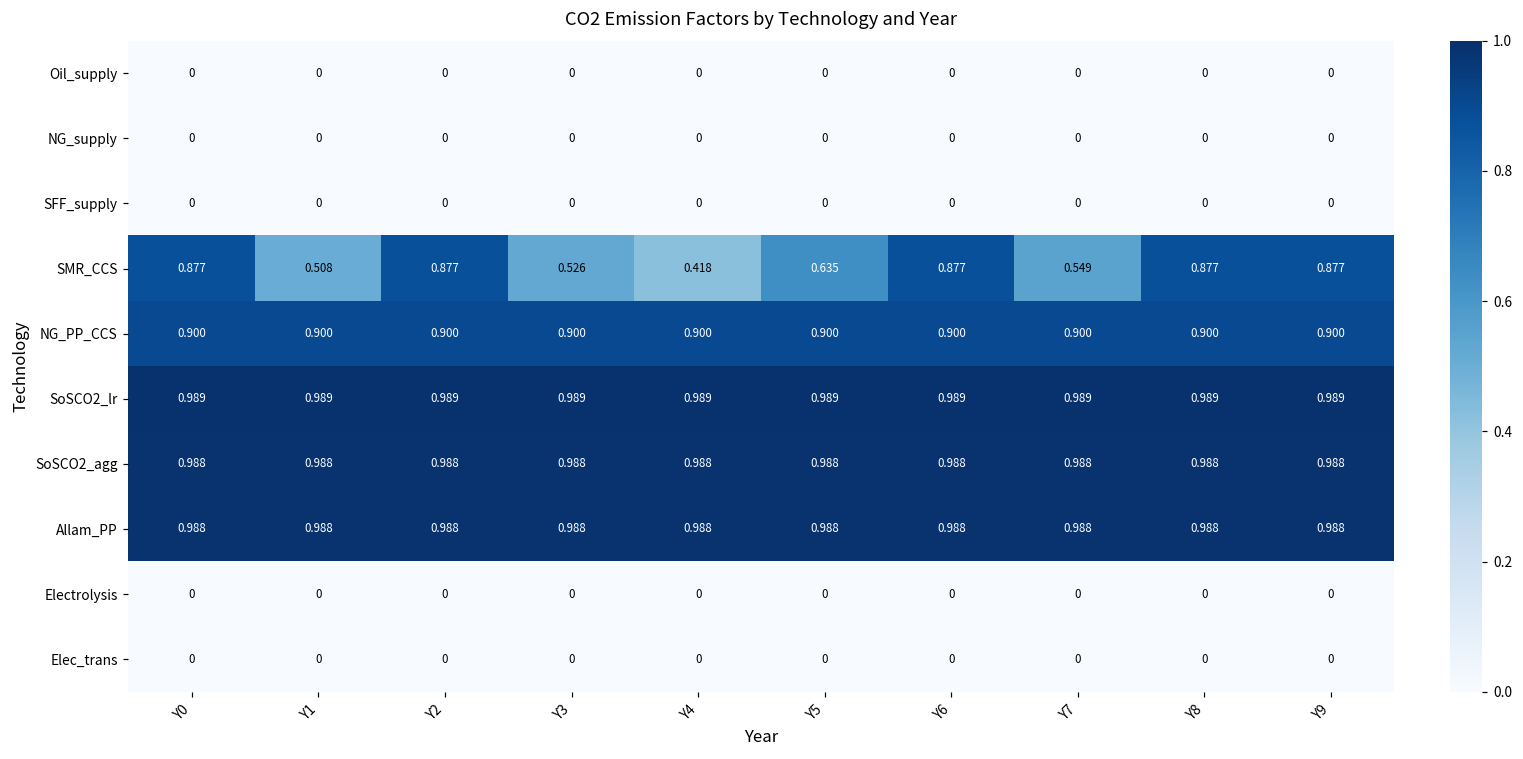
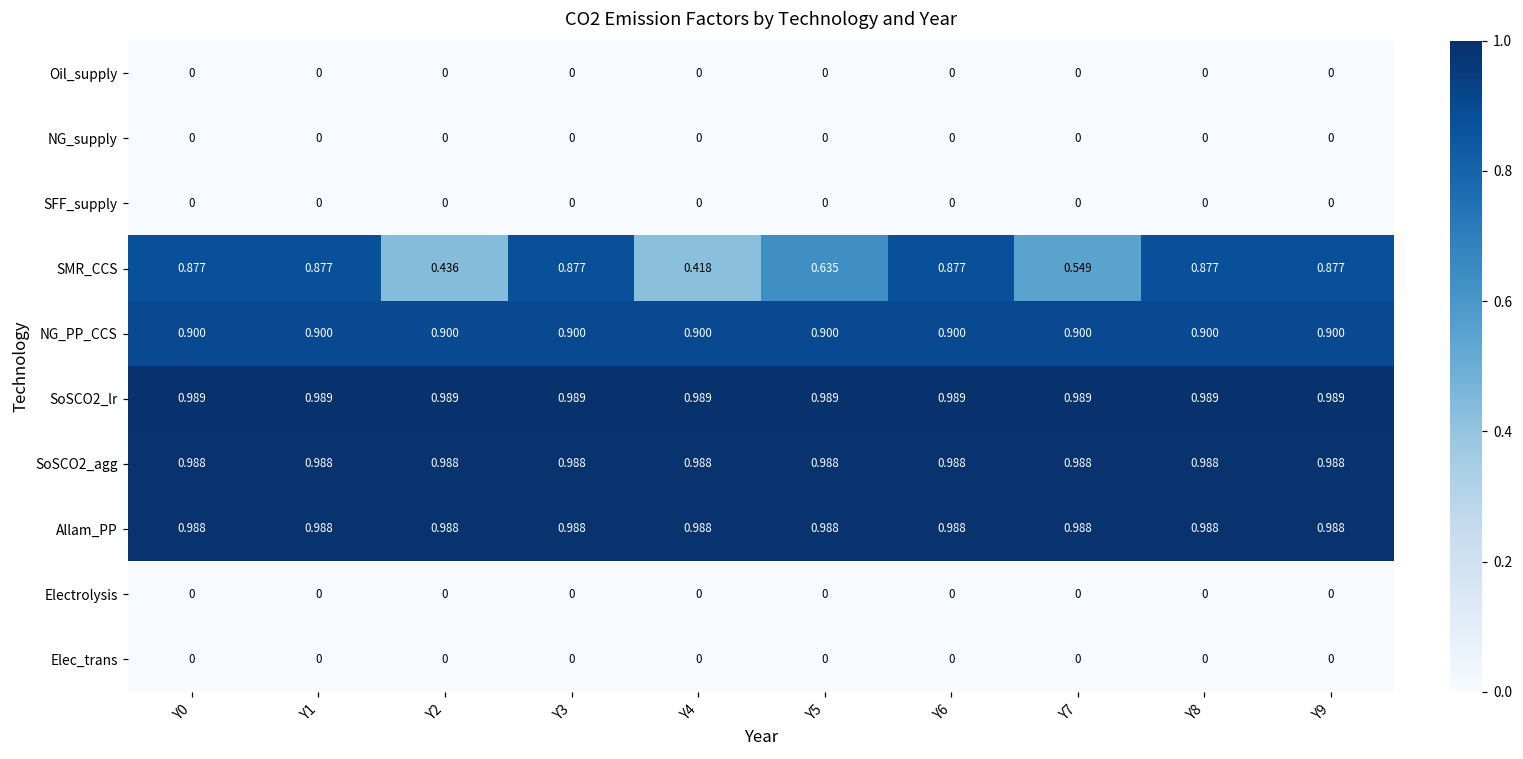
SMR_CCS, Y1: 0.508 -> 0.877
SMR_CCS, Y2: 0.877 -> 0.436
SMR_CCS, Y3: 0.526 -> 0.877
